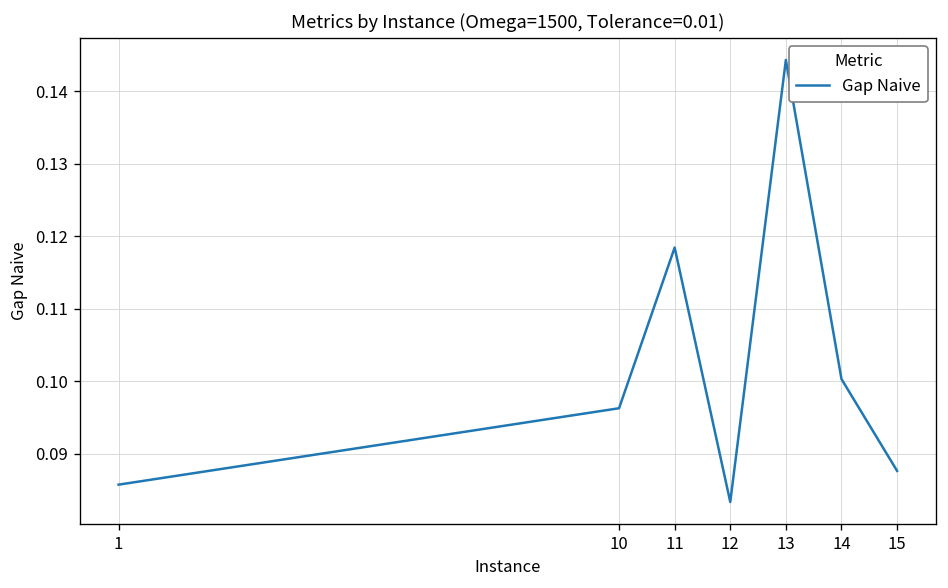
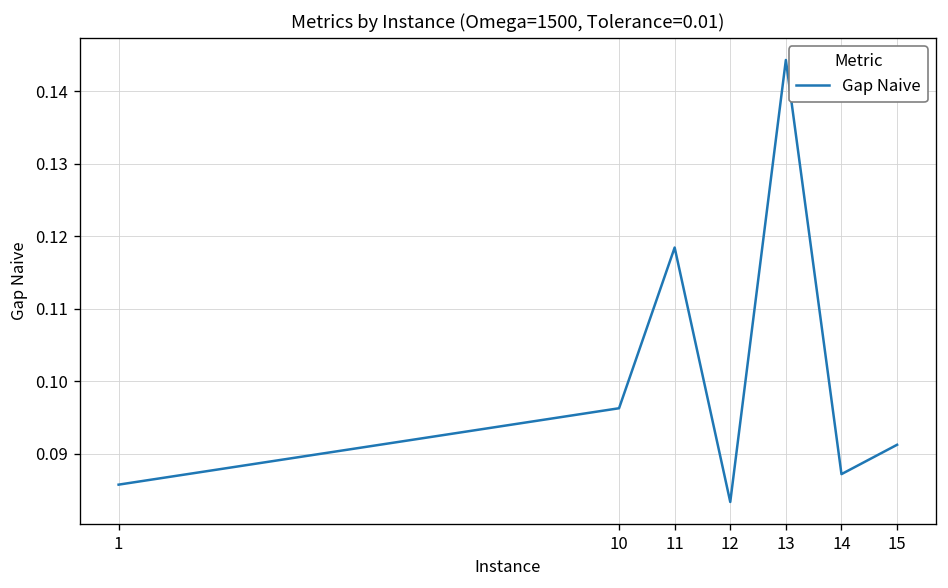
14: 0.100 -> 0.087
15: 0.088 -> 0.091
